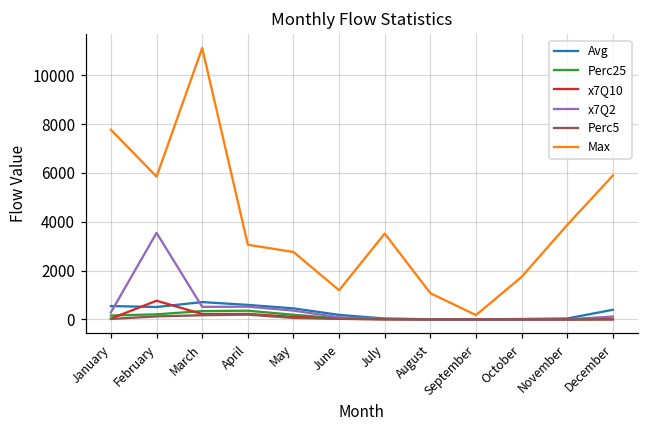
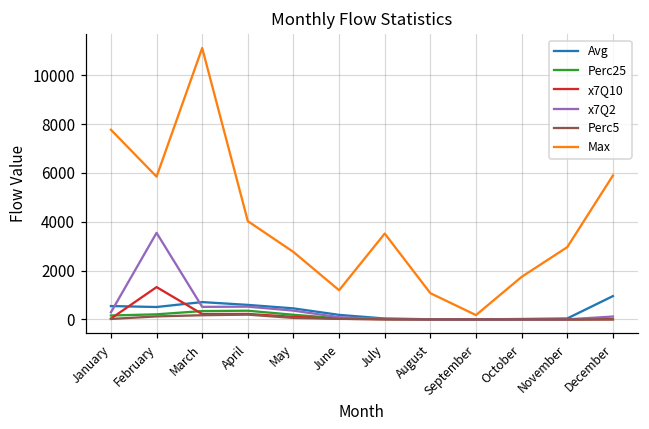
x7Q10, February: 800 -> 1300
Max, April: 3100 -> 4000
Max, November: 3900 -> 3000
Avg, December: 400 -> 1000
